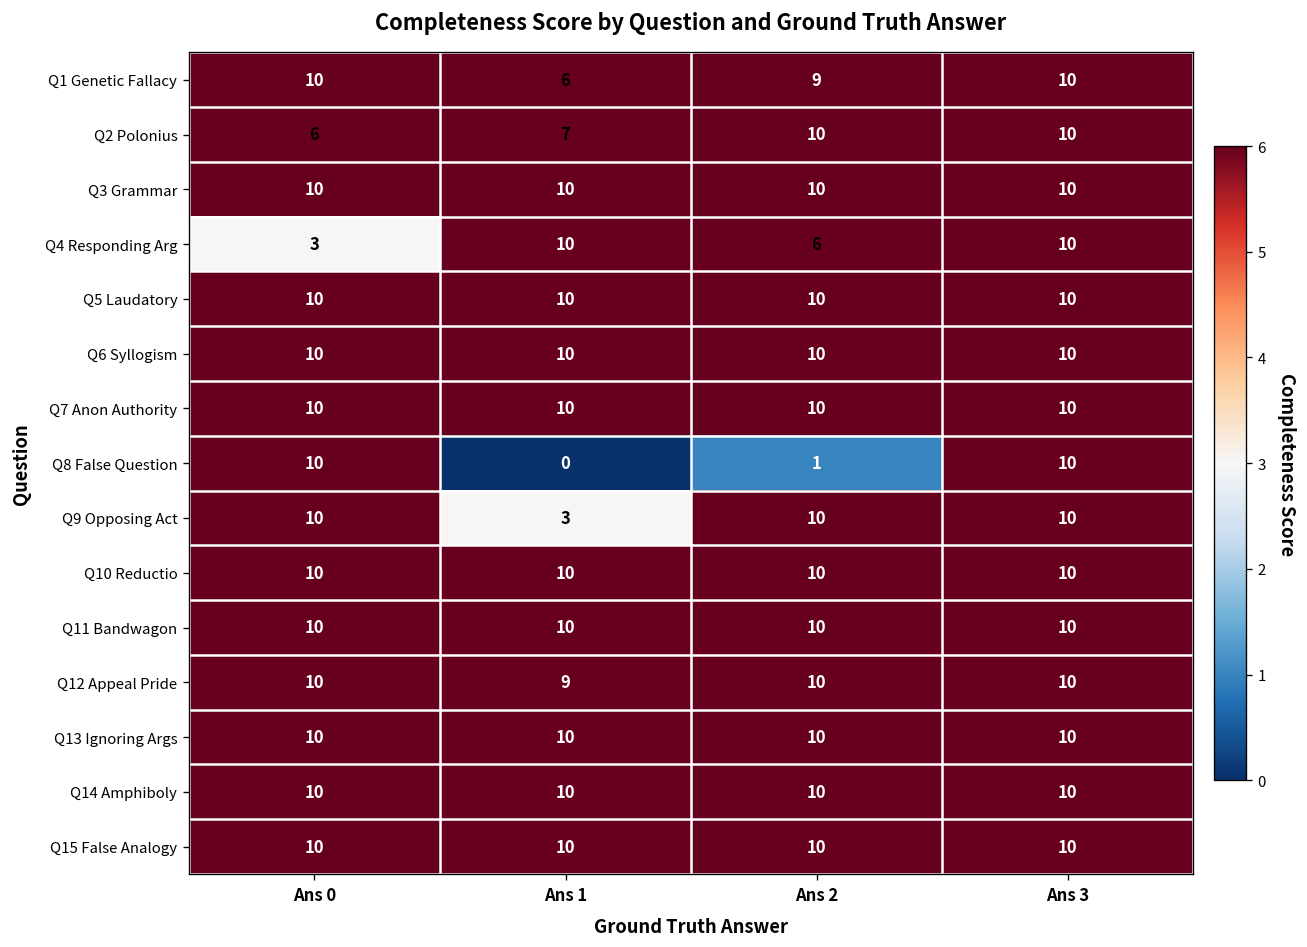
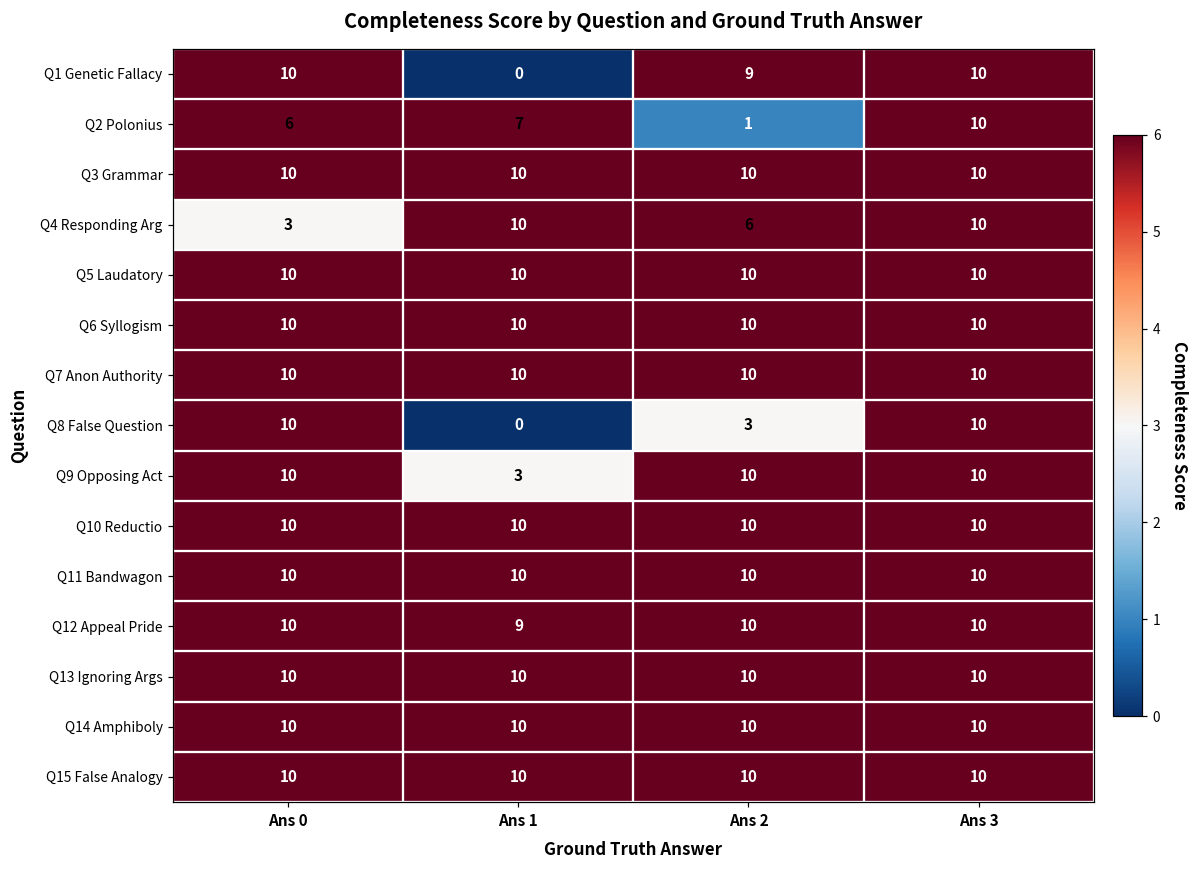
Q1 Genetic Fallacy, Ans 1: 6 -> 0
Q2 Polonius, Ans 2: 10 -> 1
Q8 False Question, Ans 2: 1 -> 3
